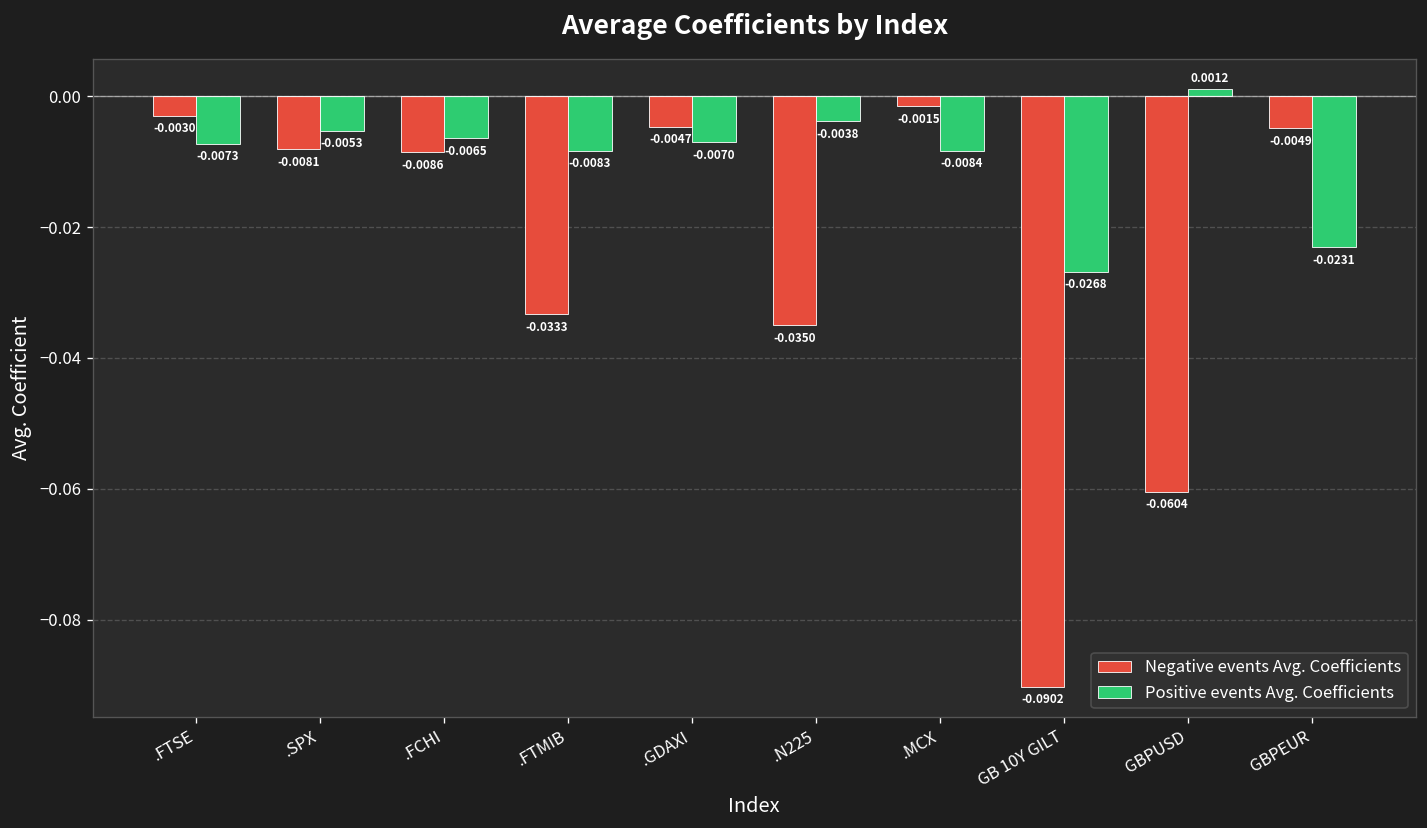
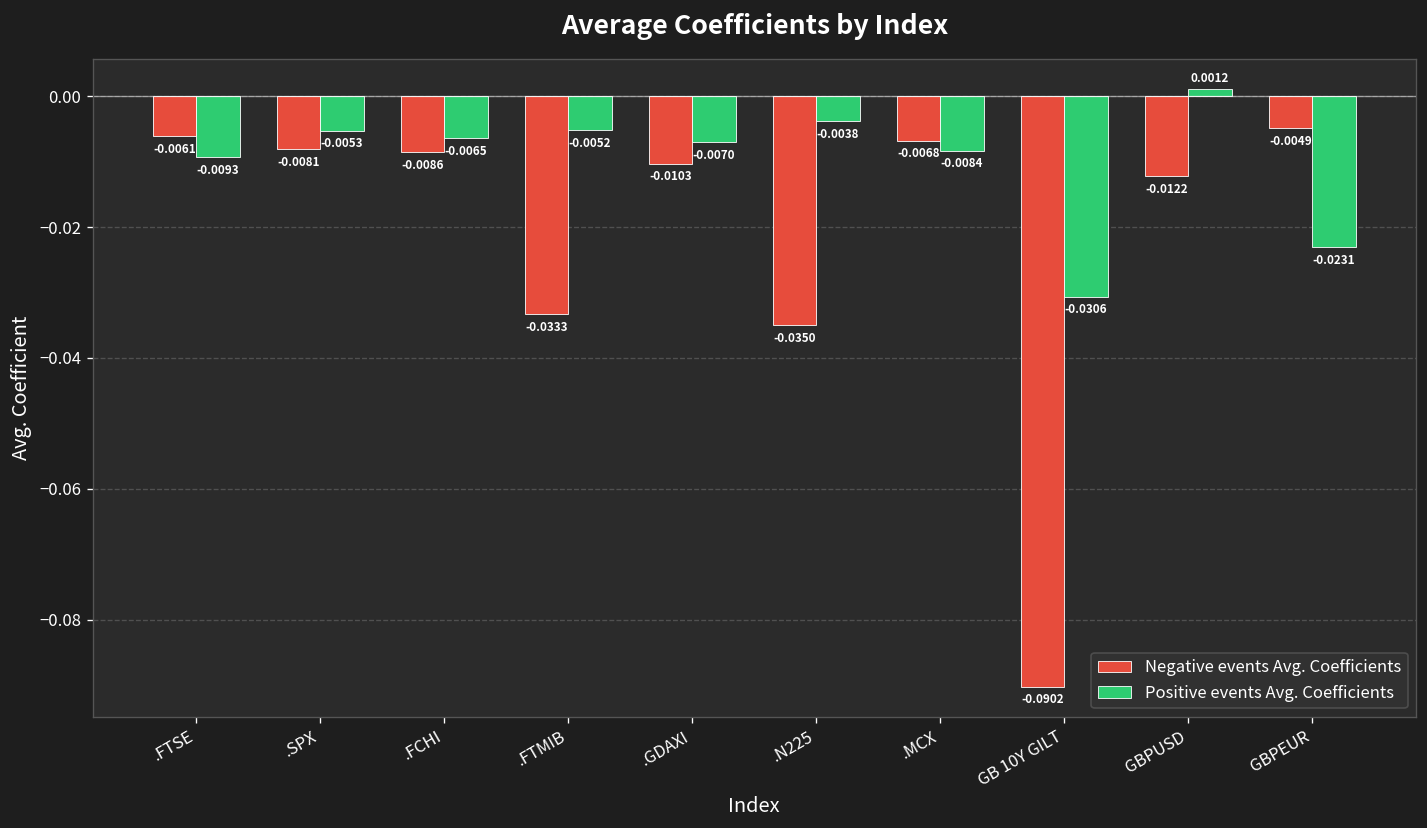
Negative events Avg. Coefficients, .FTSE: -0.0030 -> -0.0061
Positive events Avg. Coefficients, .FTSE: -0.0073 -> -0.0093
Positive events Avg. Coefficients, .FTMIB: -0.0083 -> -0.0052
Negative events Avg. Coefficients, .GDAXI: -0.0047 -> -0.0103
Negative events Avg. Coefficients, .MCX: -0.0015 -> -0.0068
Positive events Avg. Coefficients, GB 10Y GILT: -0.0268 -> -0.0306
Negative events Avg. Coefficients, GBPUSD: -0.0604 -> -0.0122
